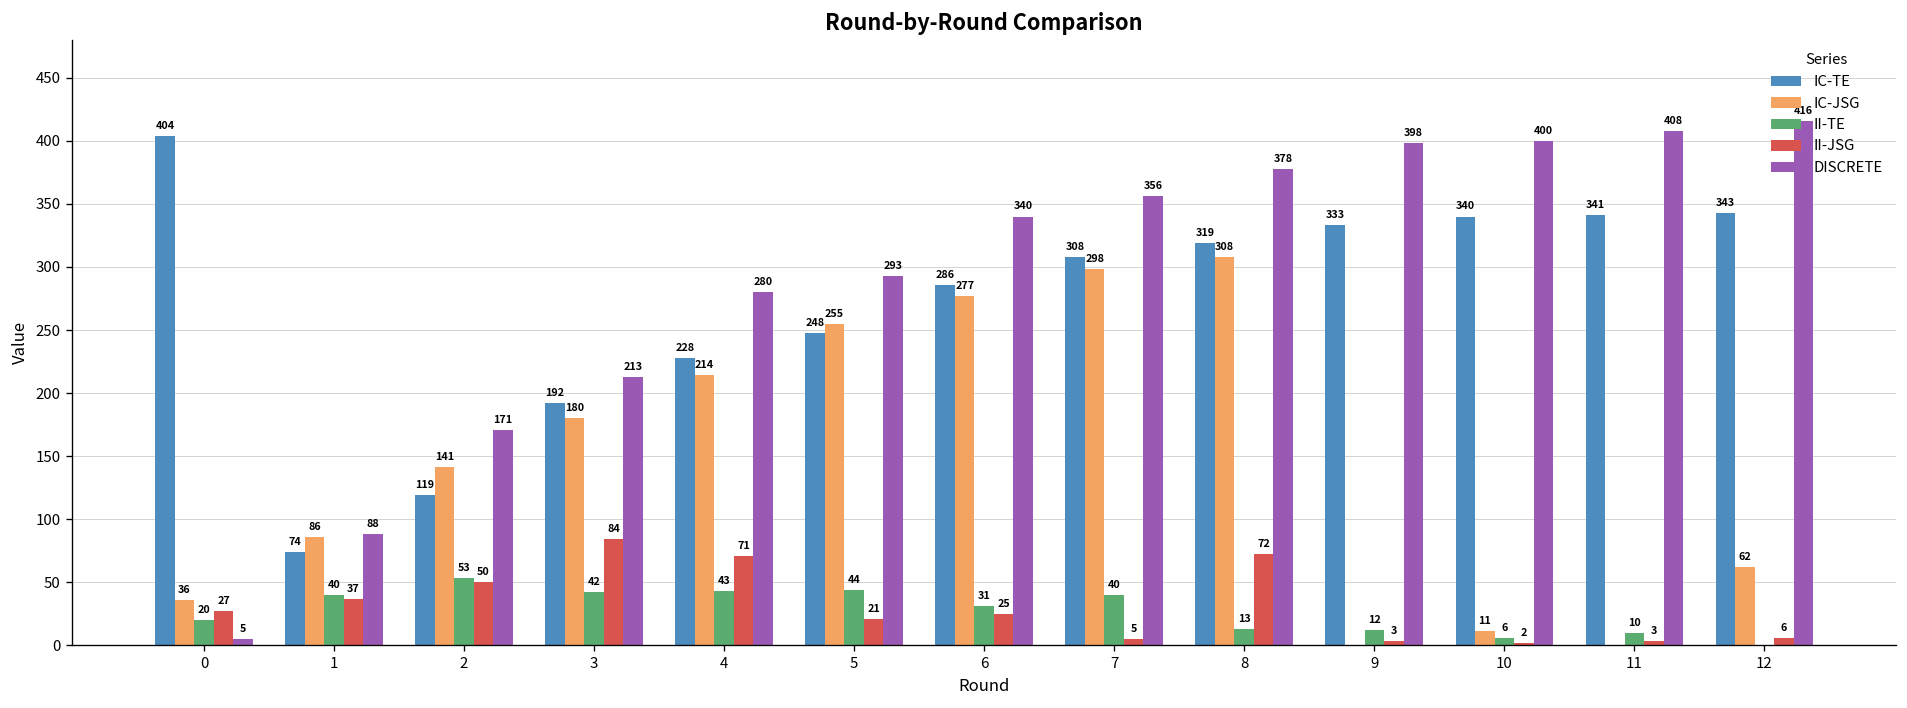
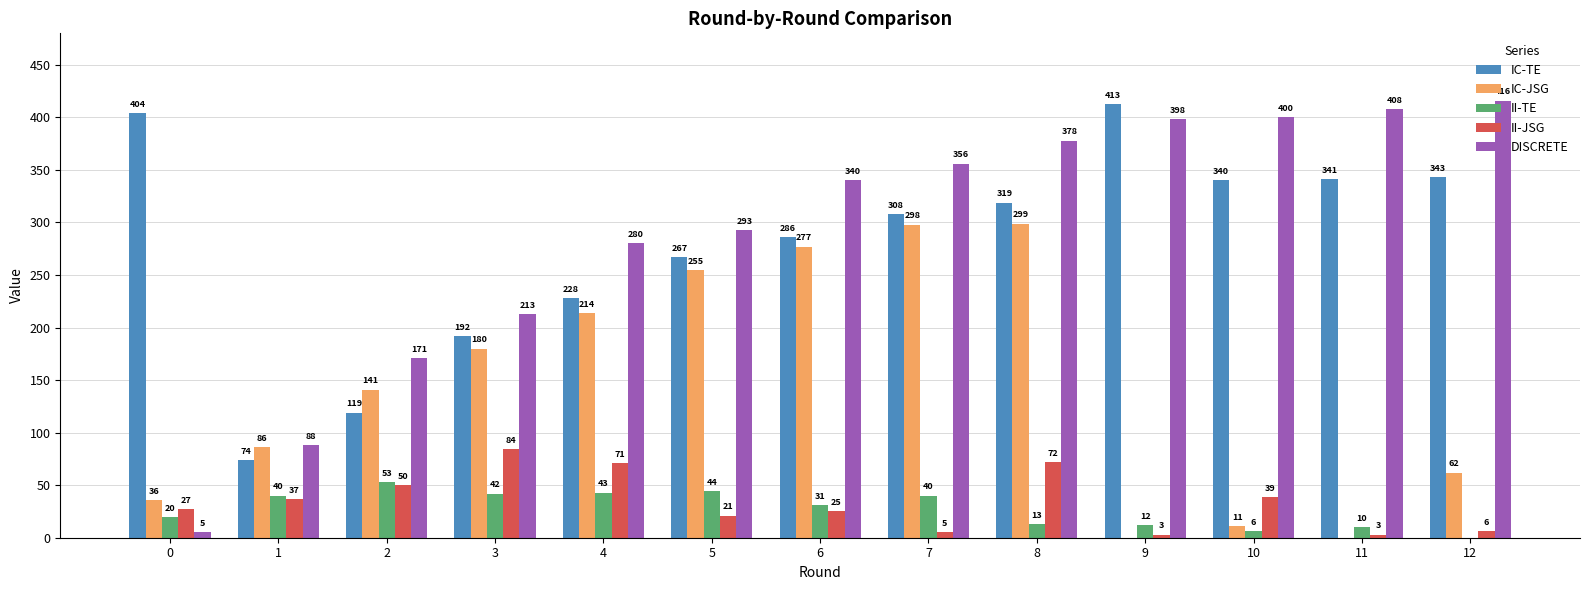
IC-TE, 5: 248 -> 267
IC-JSG, 8: 308 -> 299
IC-TE, 9: 333 -> 413
II-JSG, 10: 2 -> 39
